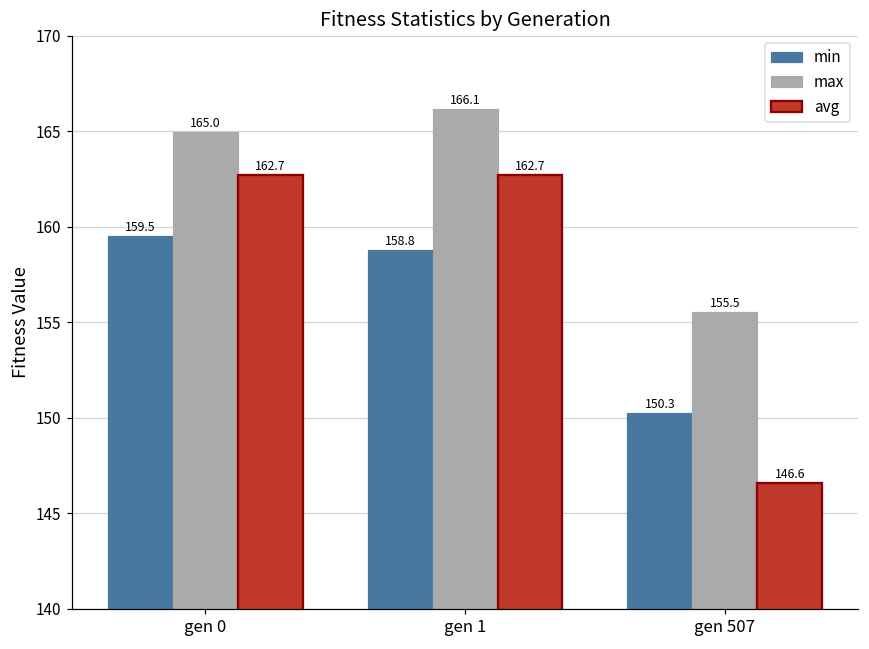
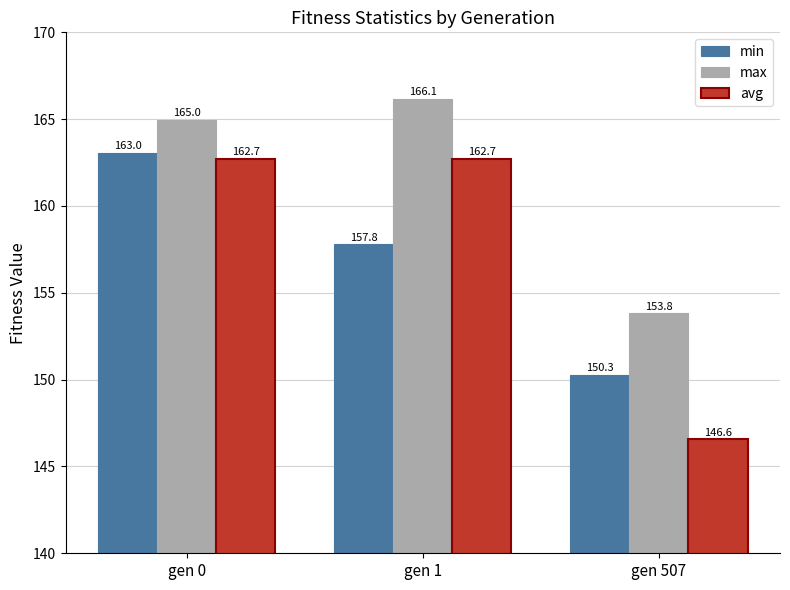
min, gen 0: 159.5 -> 163.0
min, gen 1: 158.8 -> 157.8
max, gen 507: 155.5 -> 153.8
